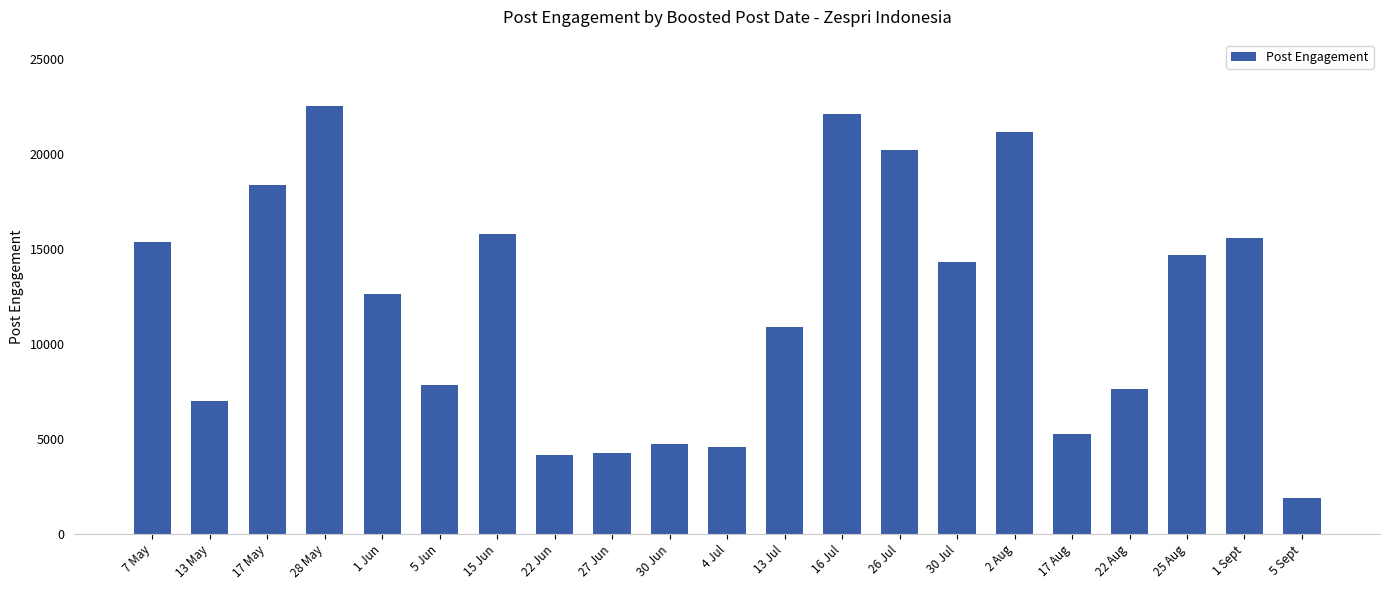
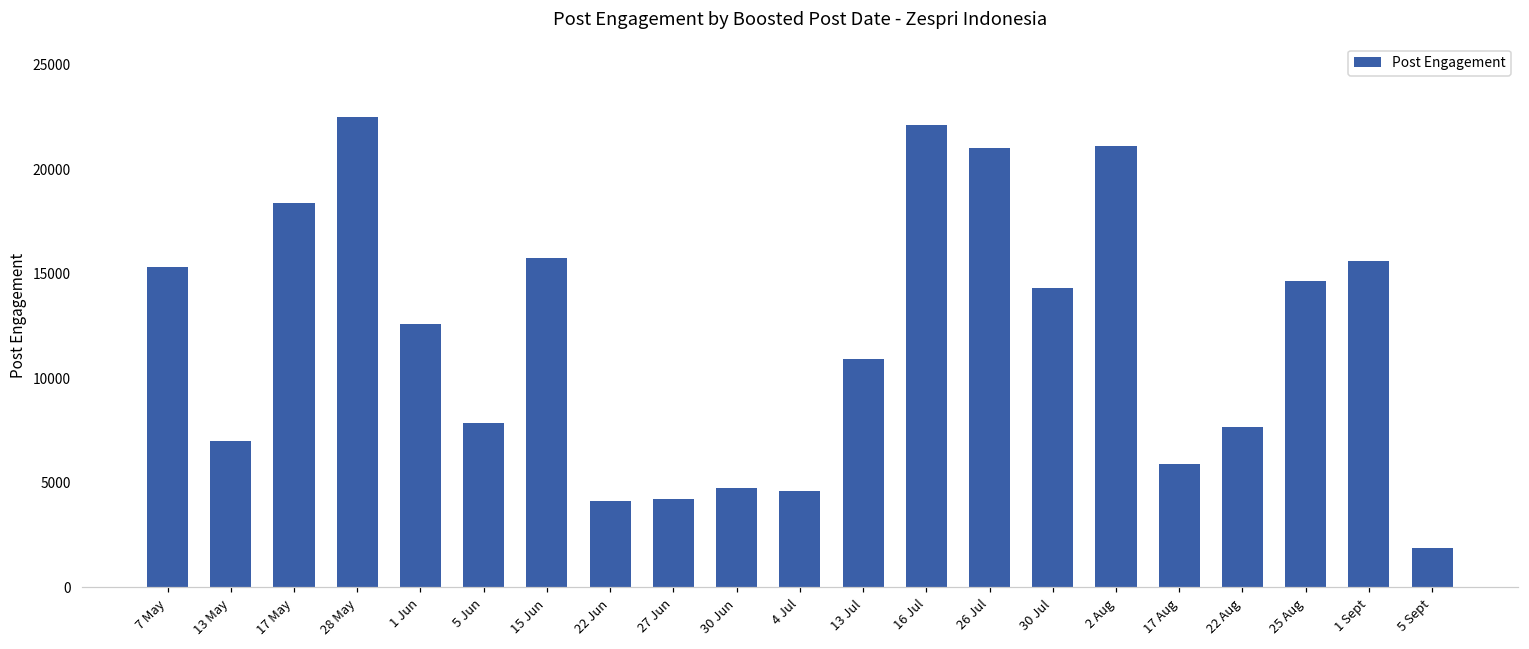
26 Jul: 20200 -> 21000
17 Aug: 5300 -> 5900
